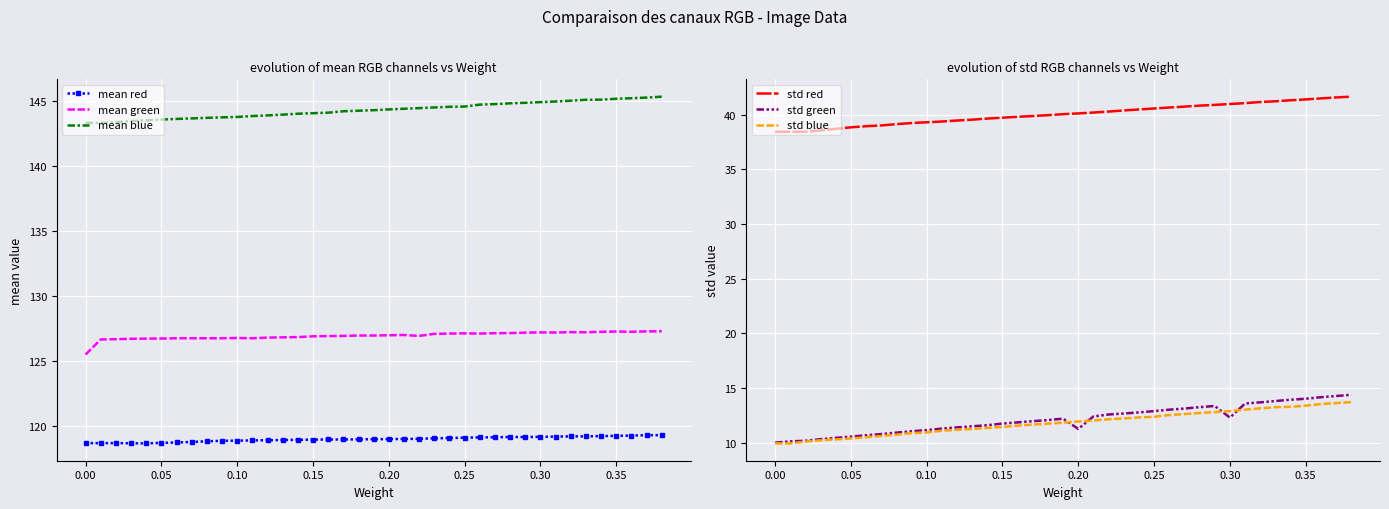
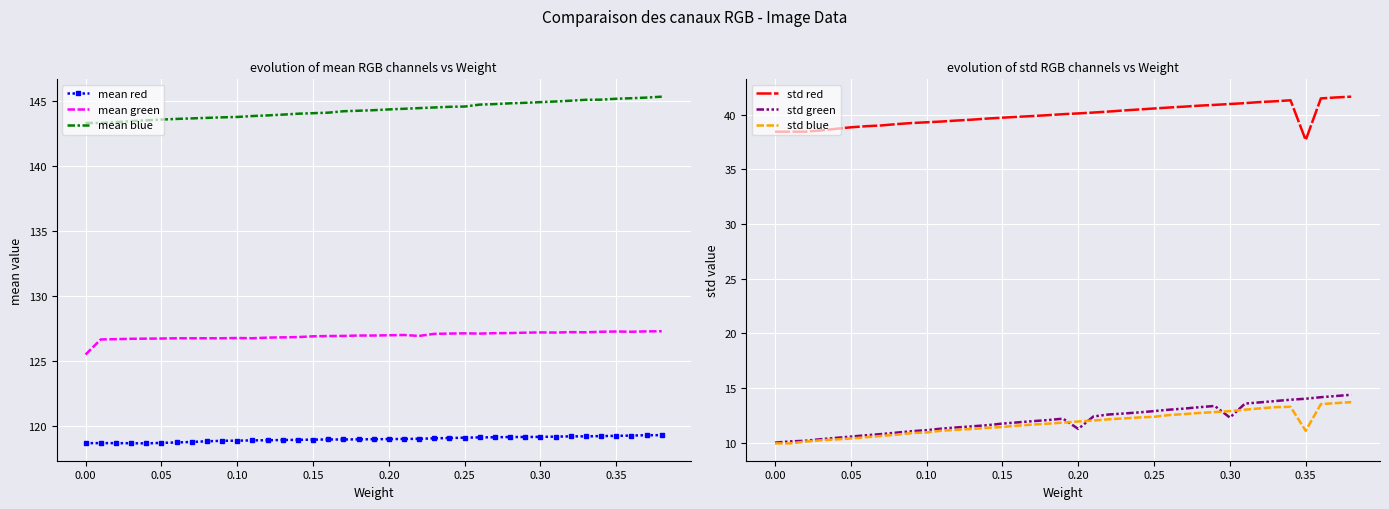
evolution of std RGB channels vs Weight, std red, 0.35: 41.4 -> 37.7
evolution of std RGB channels vs Weight, std blue, 0.35: 13.4 -> 11.1
